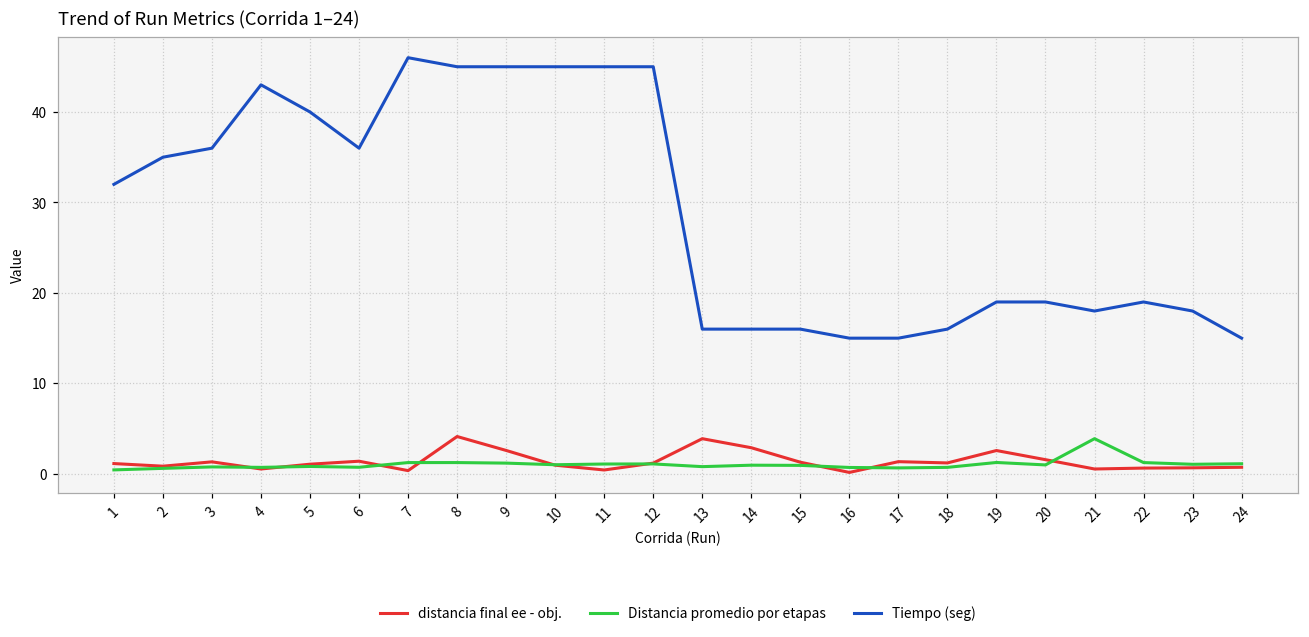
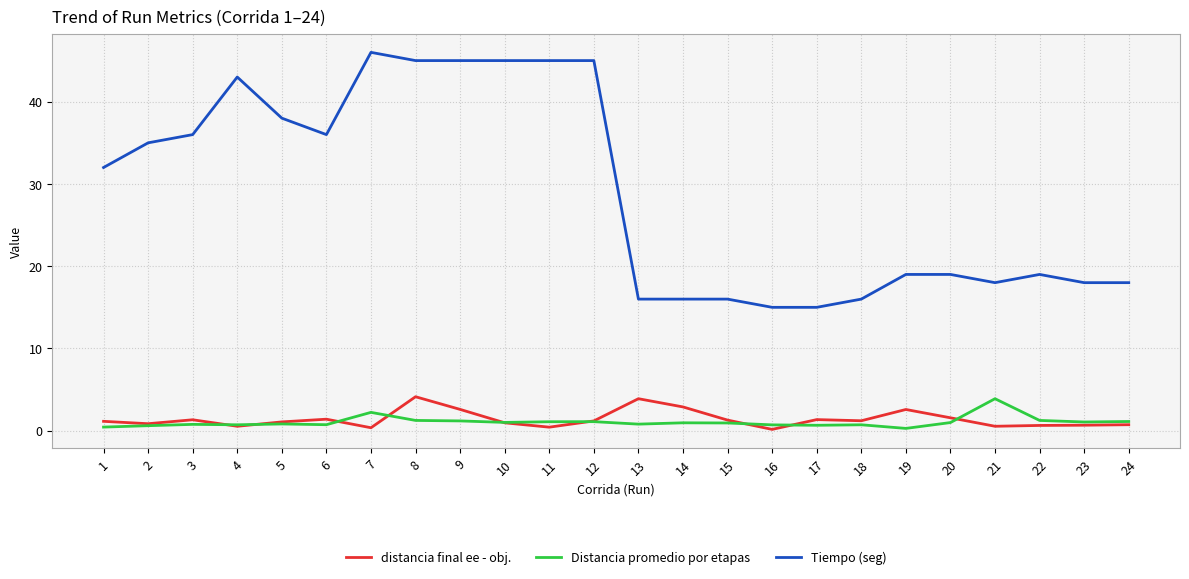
Tiempo (seg), 5: 40 -> 38
Distancia promedio por etapas, 7: 1 -> 2
Distancia promedio por etapas, 19: 1 -> 0
Tiempo (seg), 24: 15 -> 18
